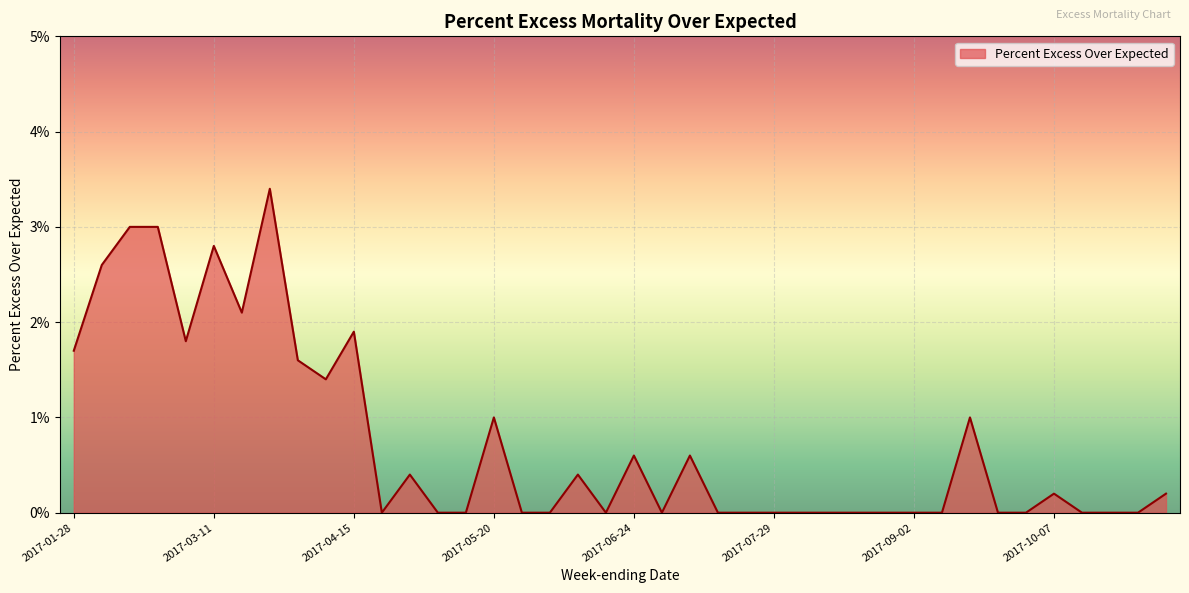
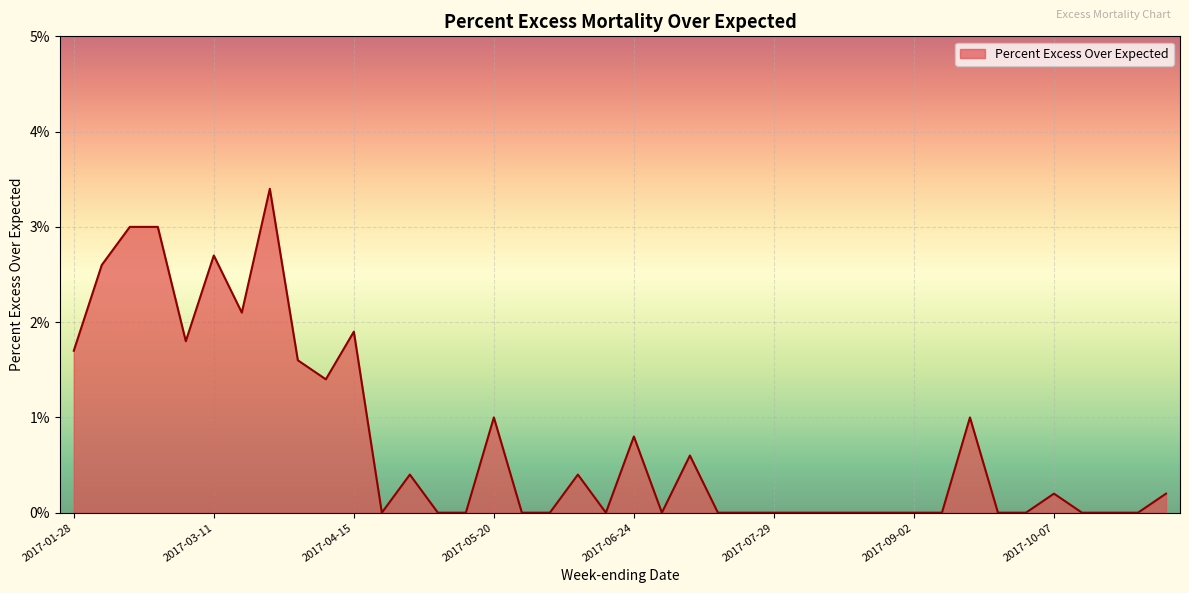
2017-03-11: 2.8% -> 2.7%
2017-06-24: 0.6% -> 0.8%
